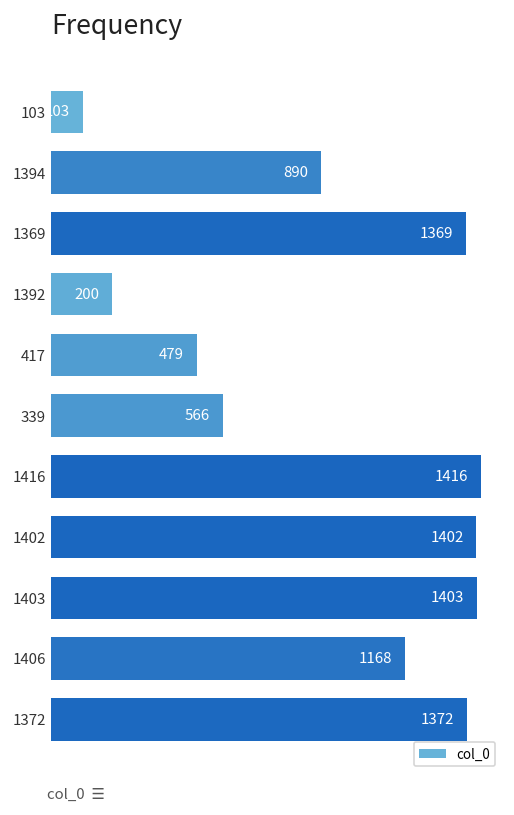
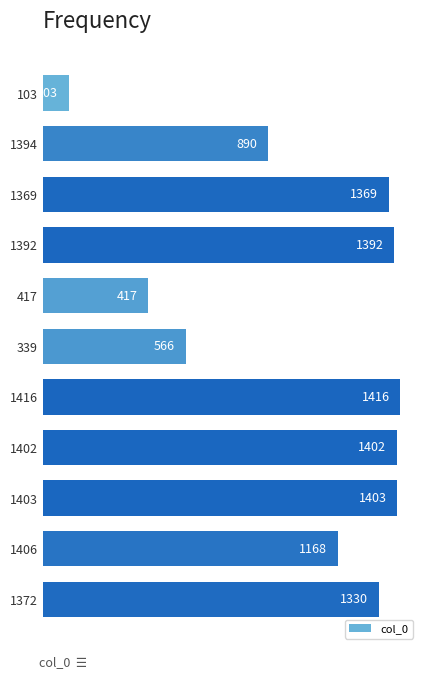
1392: 200 -> 1392
417: 479 -> 417
1372: 1372 -> 1330
